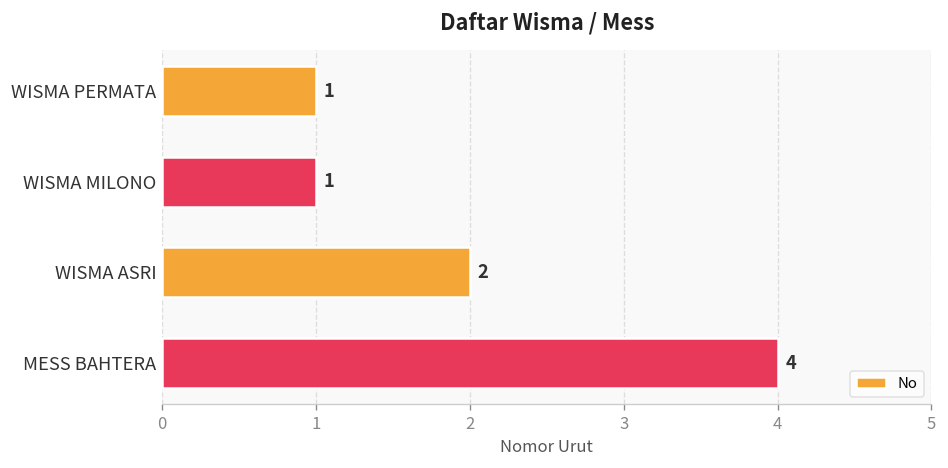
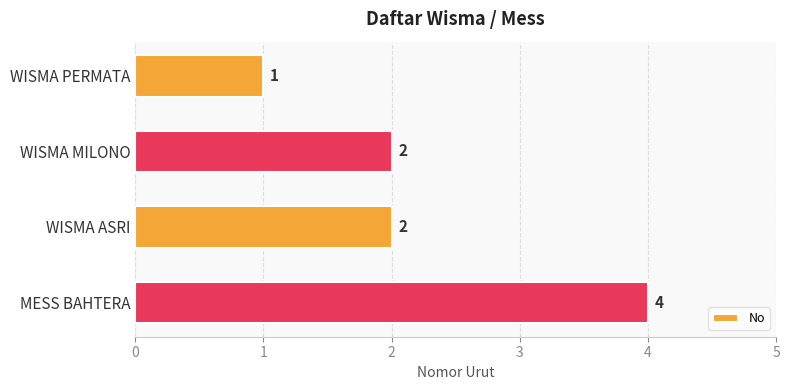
WISMA MILONO: 1 -> 2
